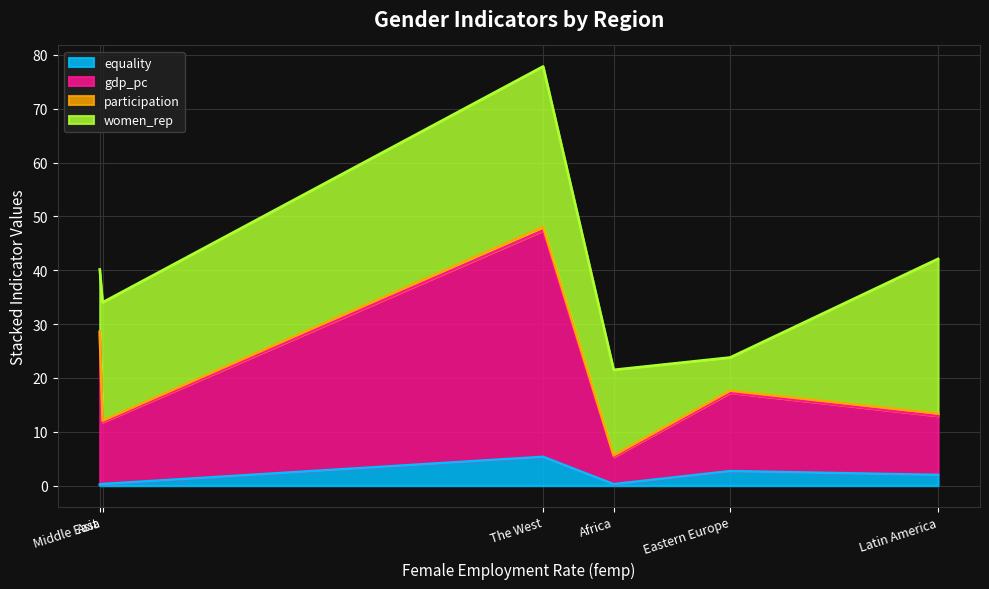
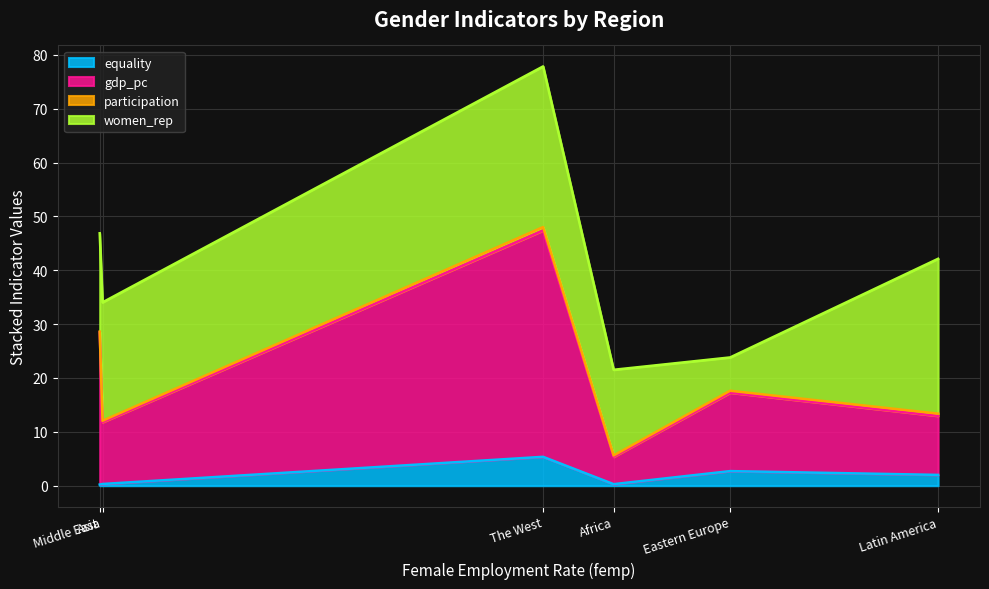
women_rep, Middle East: 12 -> 18
